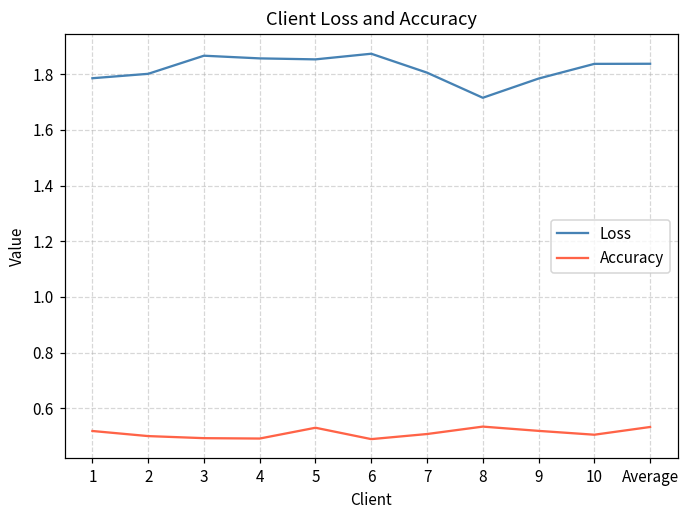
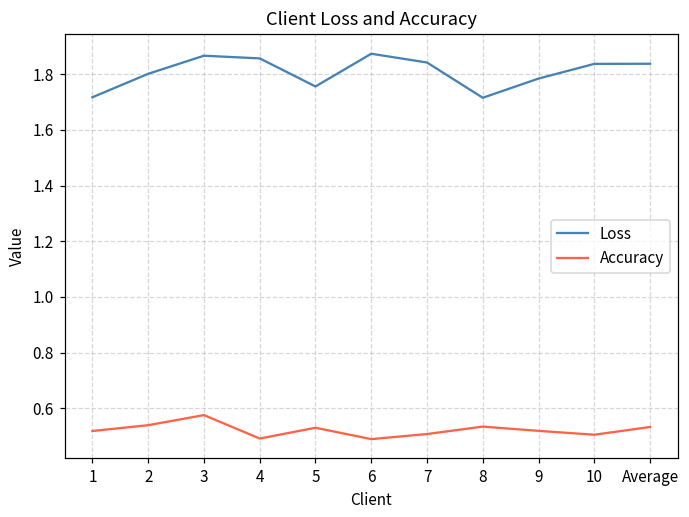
Loss, 1: 1.79 -> 1.72
Accuracy, 2: 0.50 -> 0.54
Accuracy, 3: 0.49 -> 0.58
Loss, 5: 1.85 -> 1.76
Loss, 7: 1.81 -> 1.84
